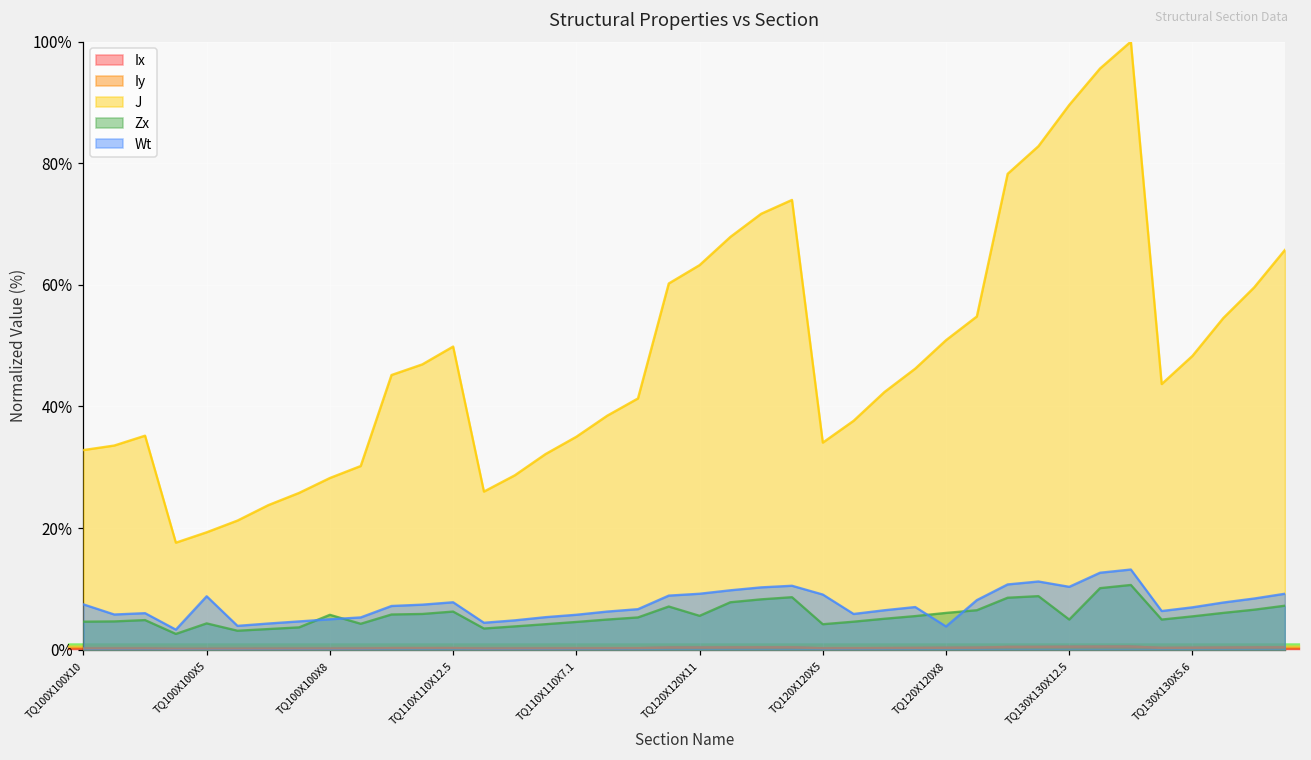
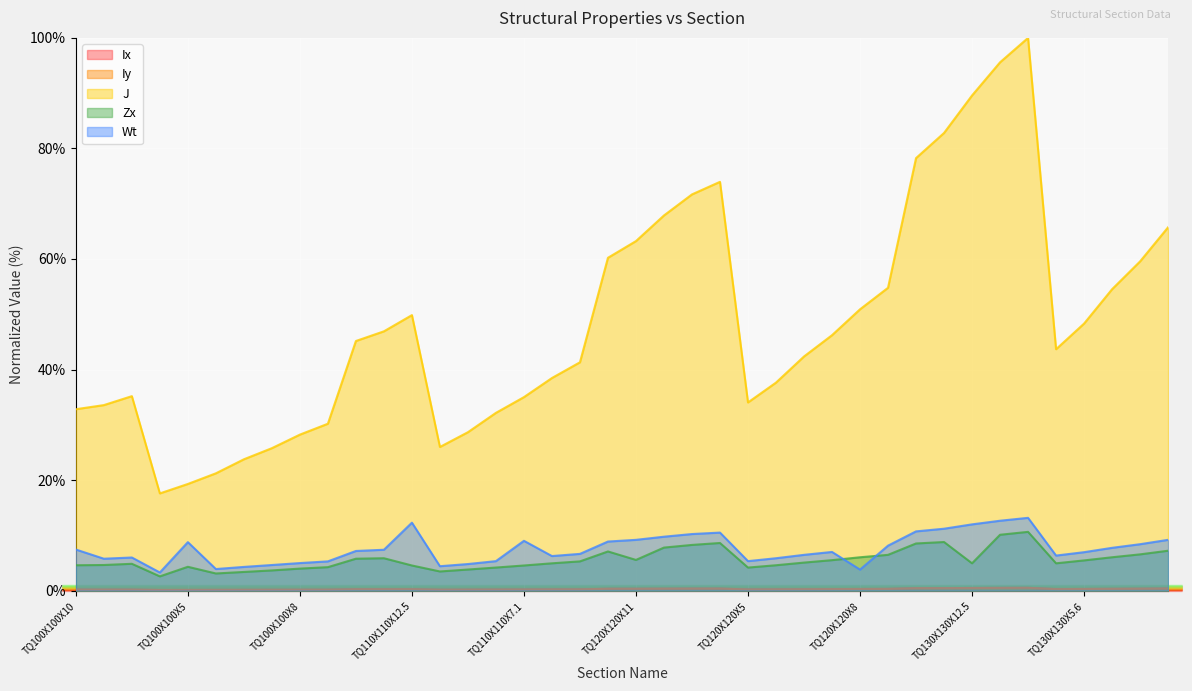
Zx, TQ100X100X8: 6% -> 4%
Zx, TQ110X110X12.5: 6% -> 5%
Wt, TQ110X110X12.5: 8% -> 12%
Wt, TQ110X110X7.1: 6% -> 9%
Wt, TQ120X120X5: 9% -> 5%
Wt, TQ130X130X12.5: 10% -> 12%
